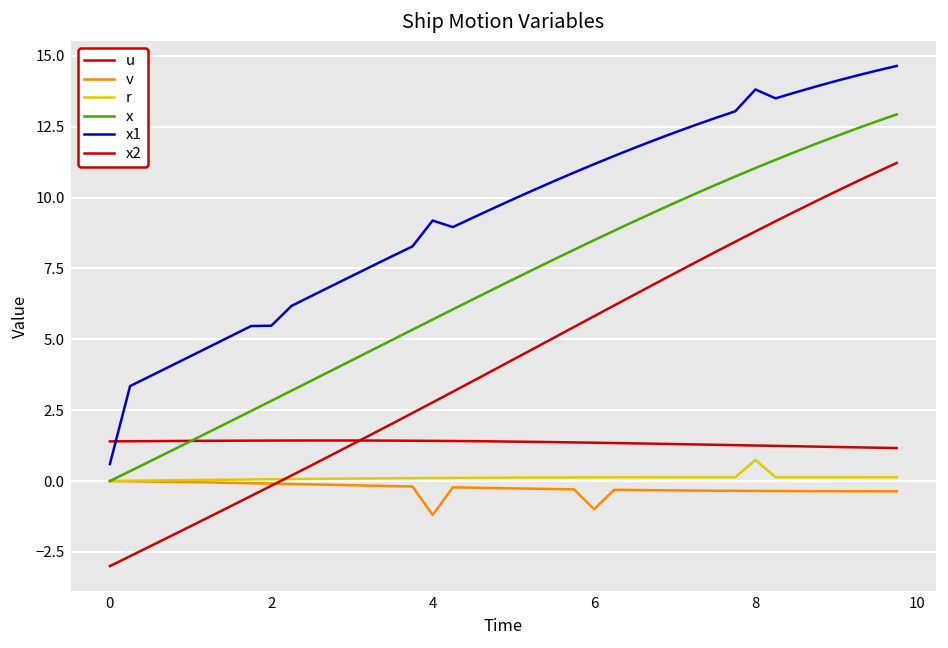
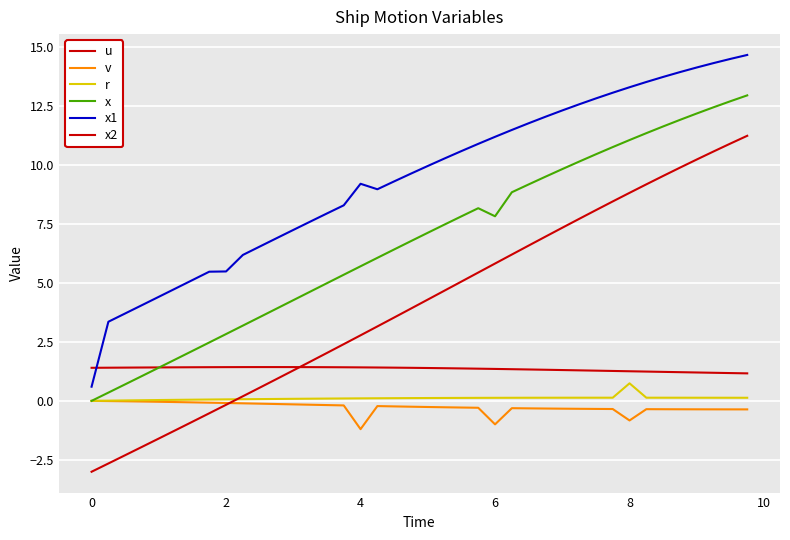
x, 6: 8.5 -> 7.8
v, 8: -0.3 -> -0.8
x1, 8: 13.8 -> 13.3
